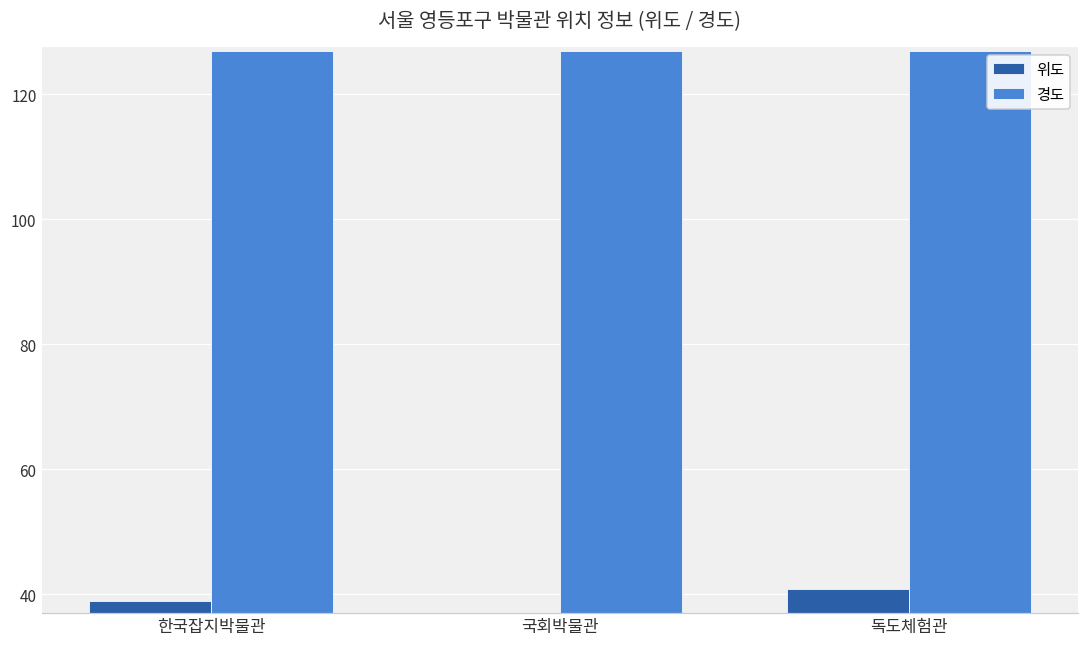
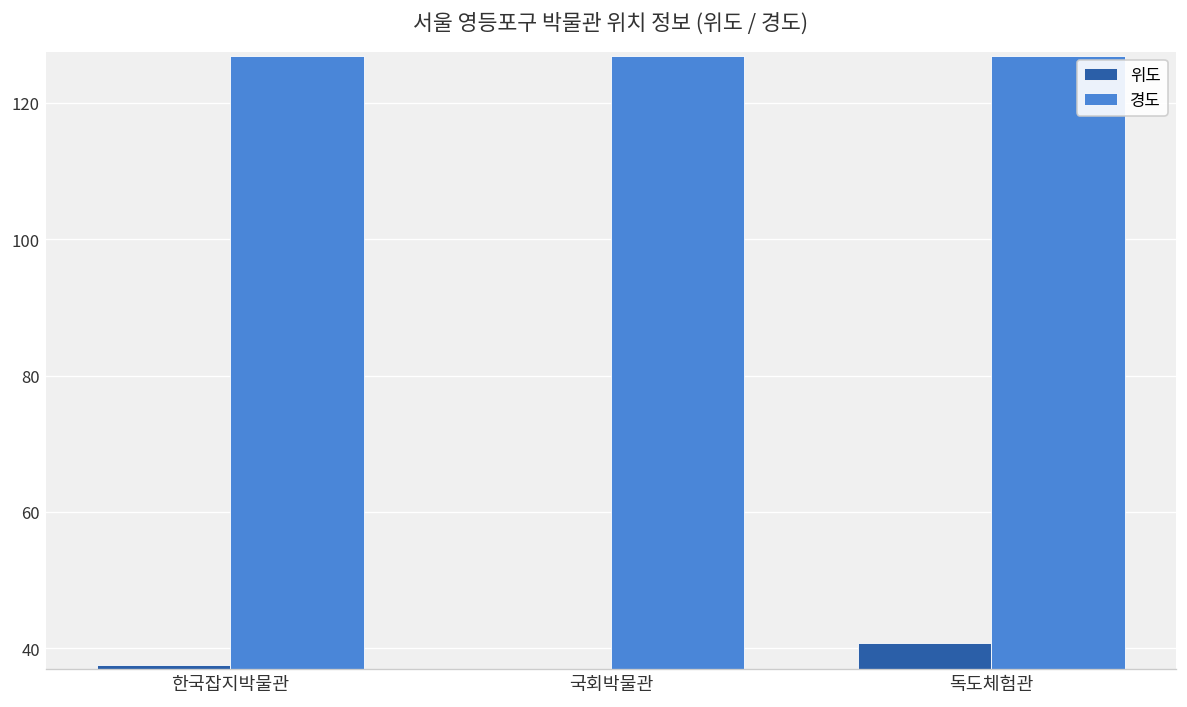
위도, 한국잡지박물관: 39 -> 38
